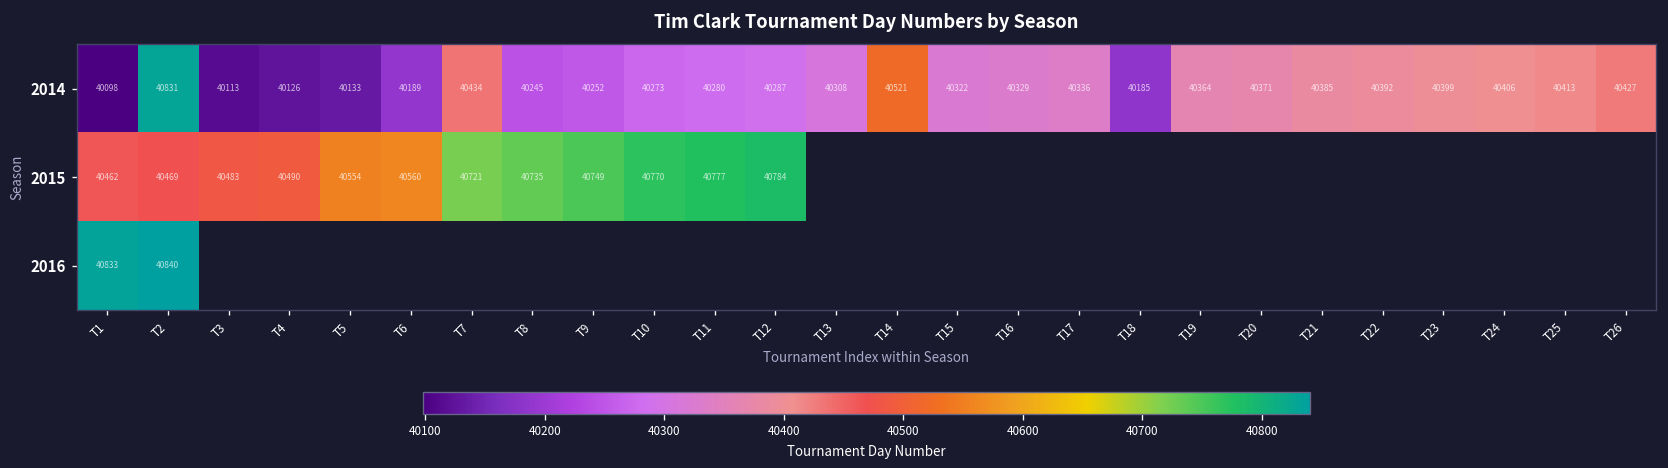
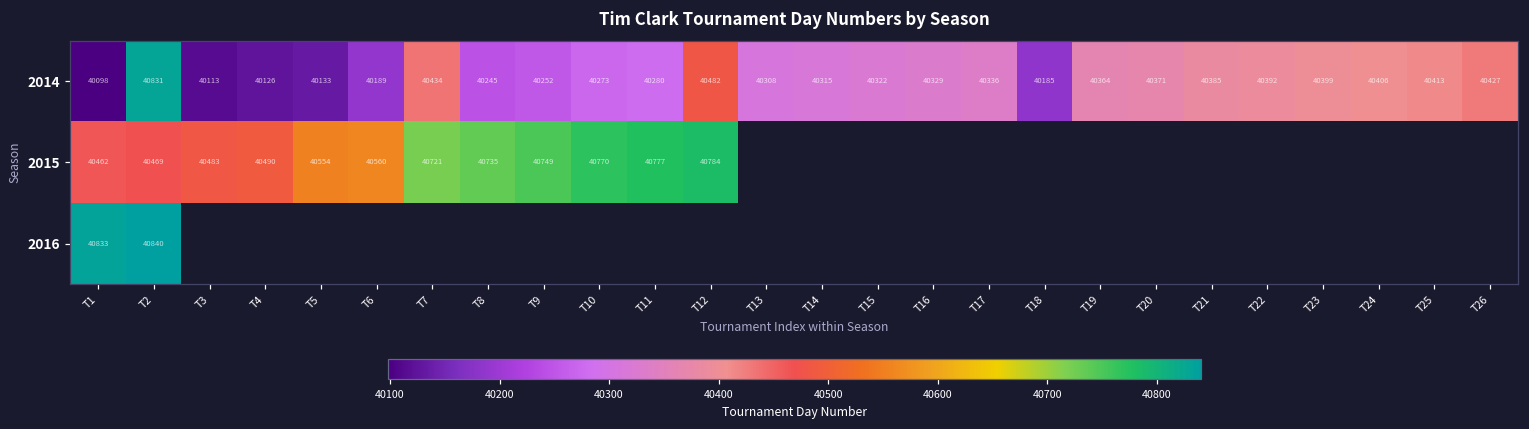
2014, T12: 40287 -> 40482
2014, T14: 40521 -> 40315
